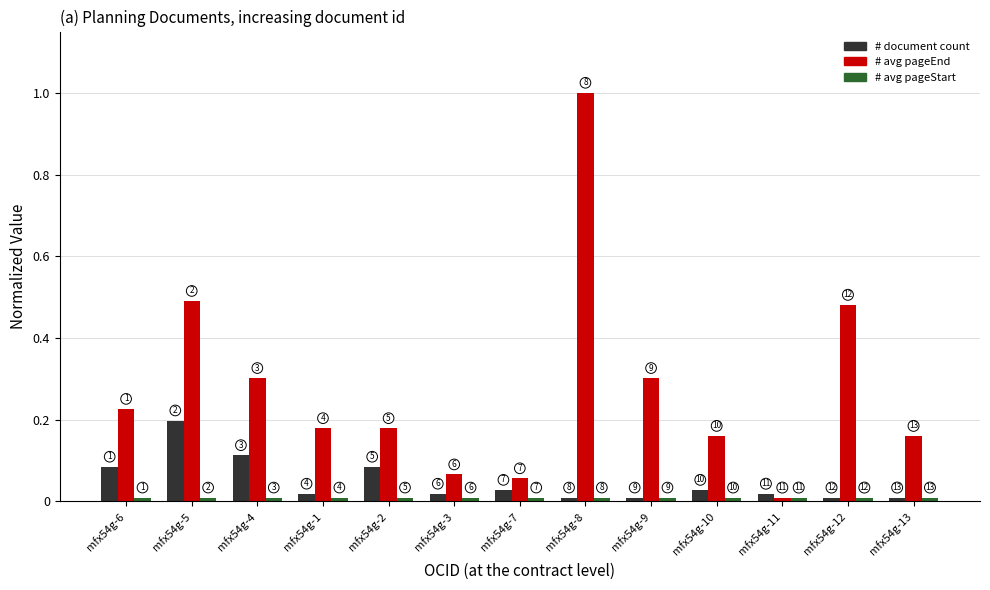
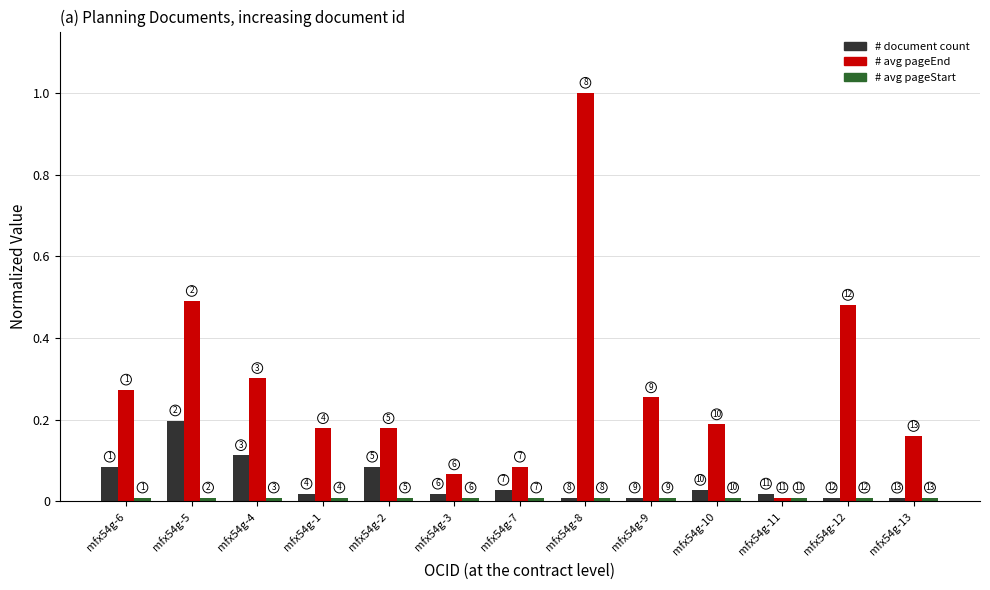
# avg pageEnd, mfx54g-6: 0.23 -> 0.27
# avg pageEnd, mfx54g-7: 0.06 -> 0.08
# avg pageEnd, mfx54g-9: 0.30 -> 0.25
# avg pageEnd, mfx54g-10: 0.16 -> 0.19
